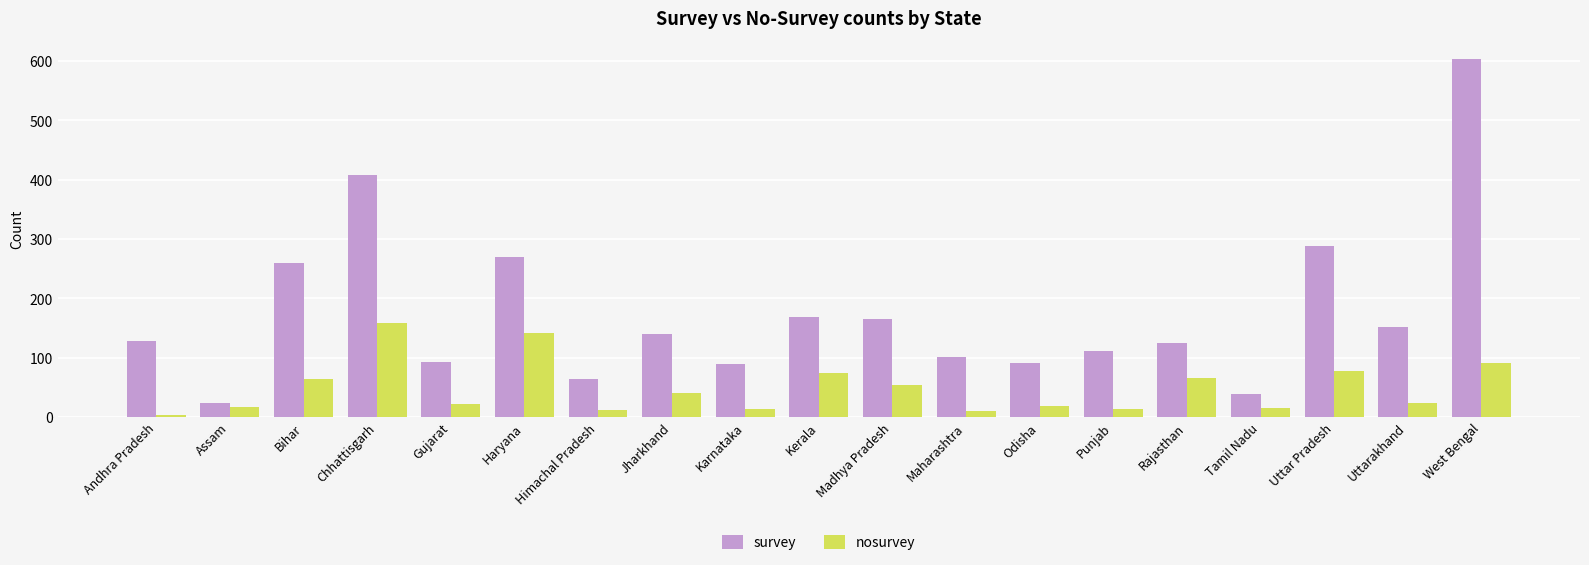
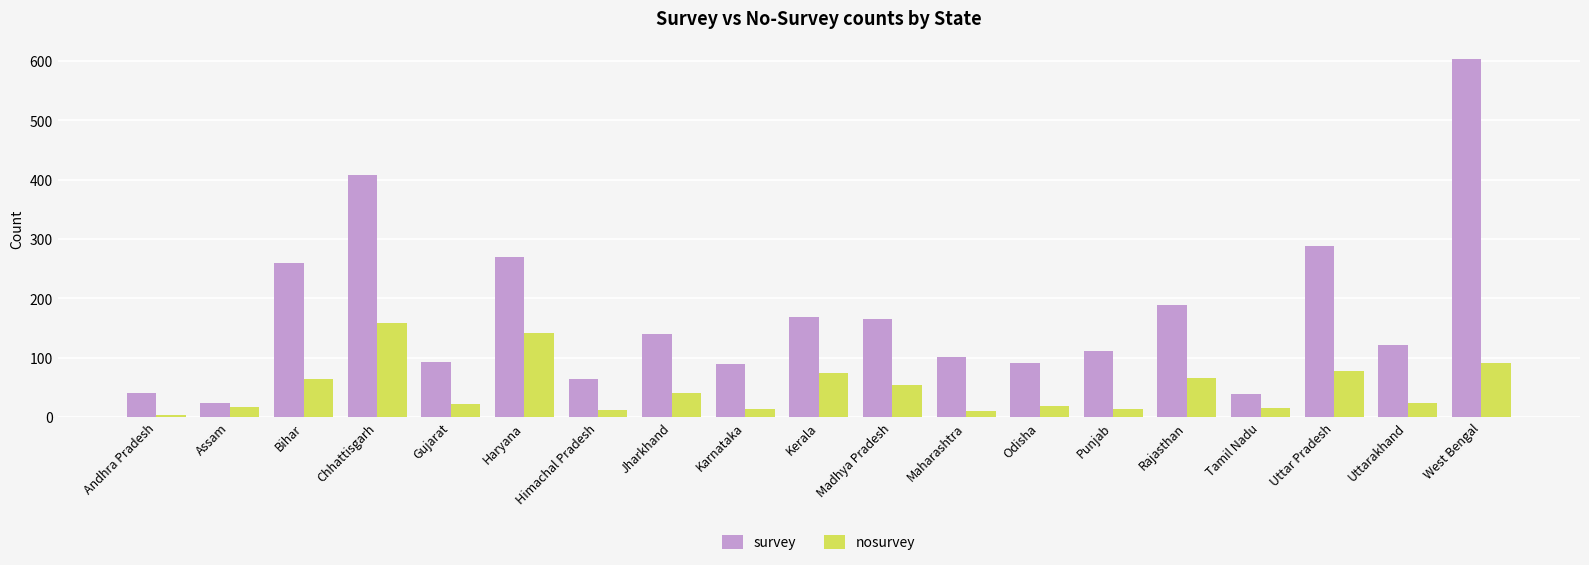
survey, Andhra Pradesh: 130 -> 40
survey, Rajasthan: 130 -> 190
survey, Uttarakhand: 150 -> 120
